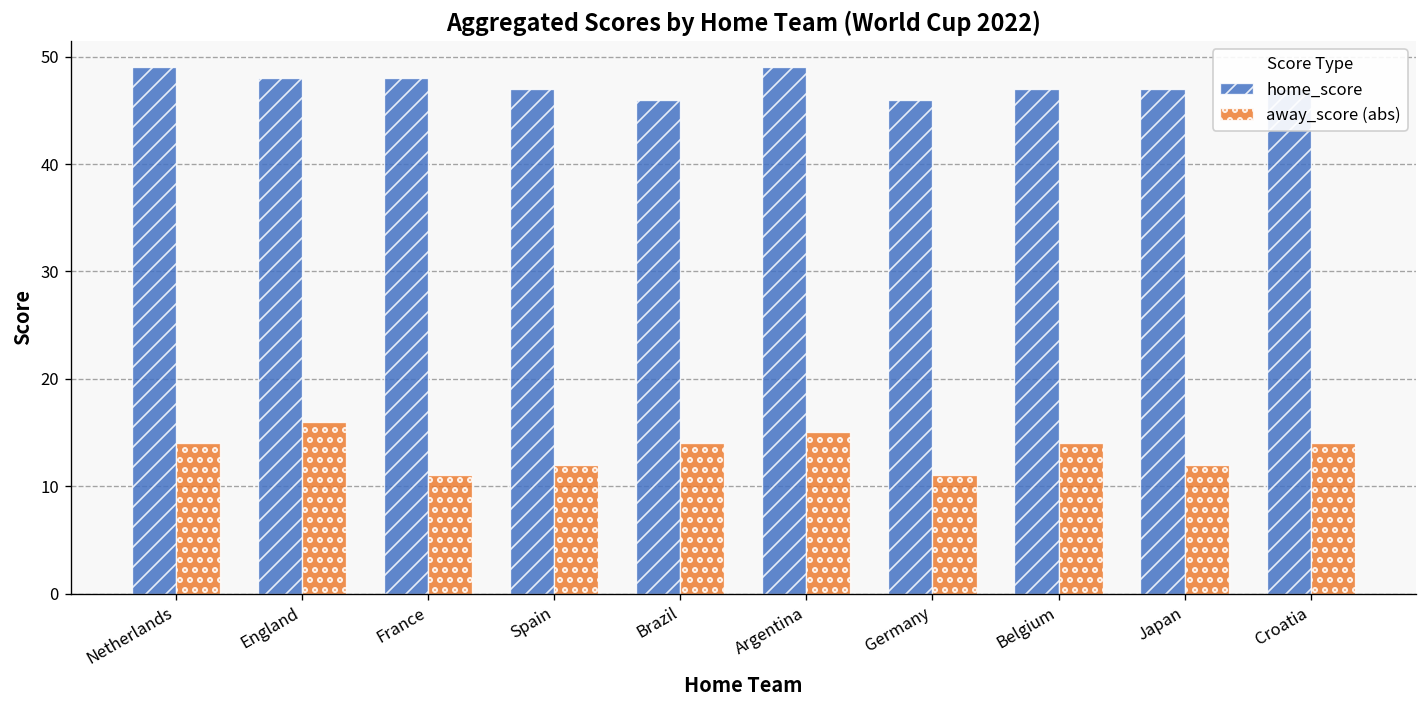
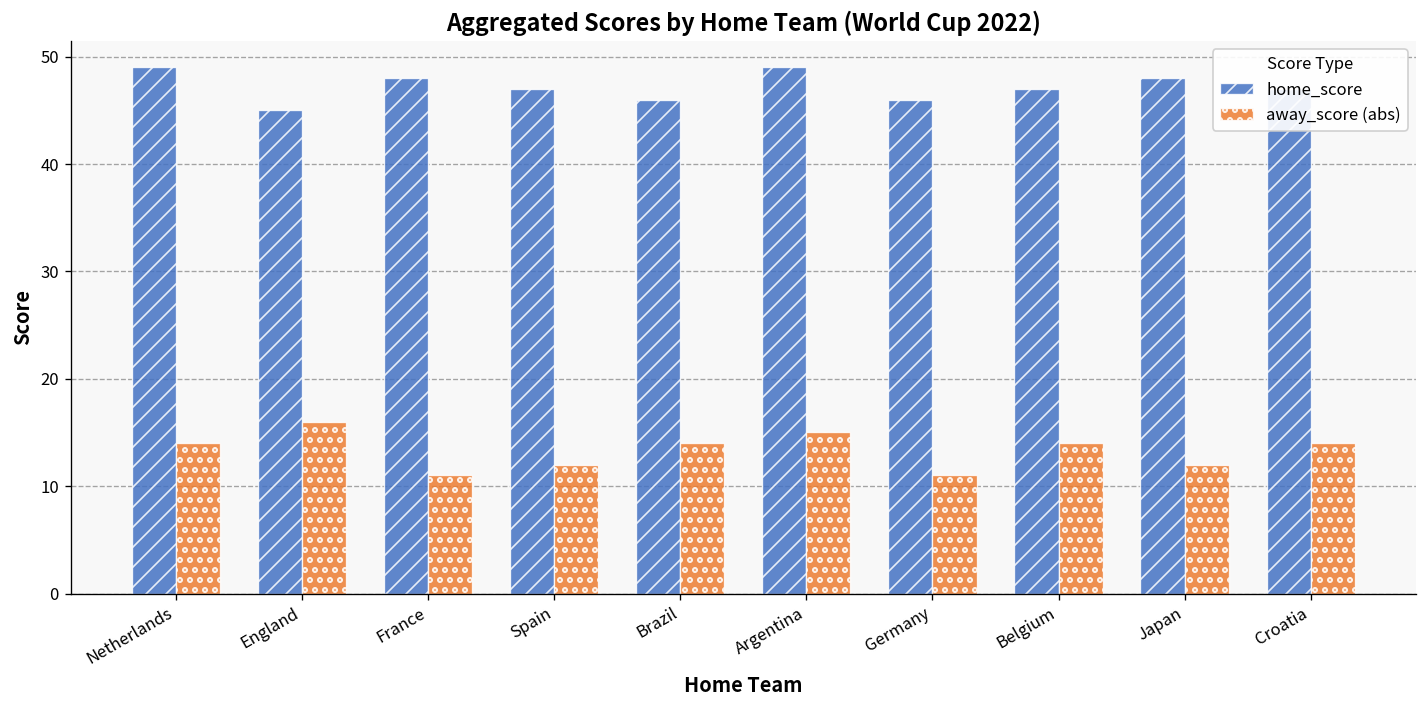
home_score, England: 48 -> 45
home_score, Japan: 47 -> 48
